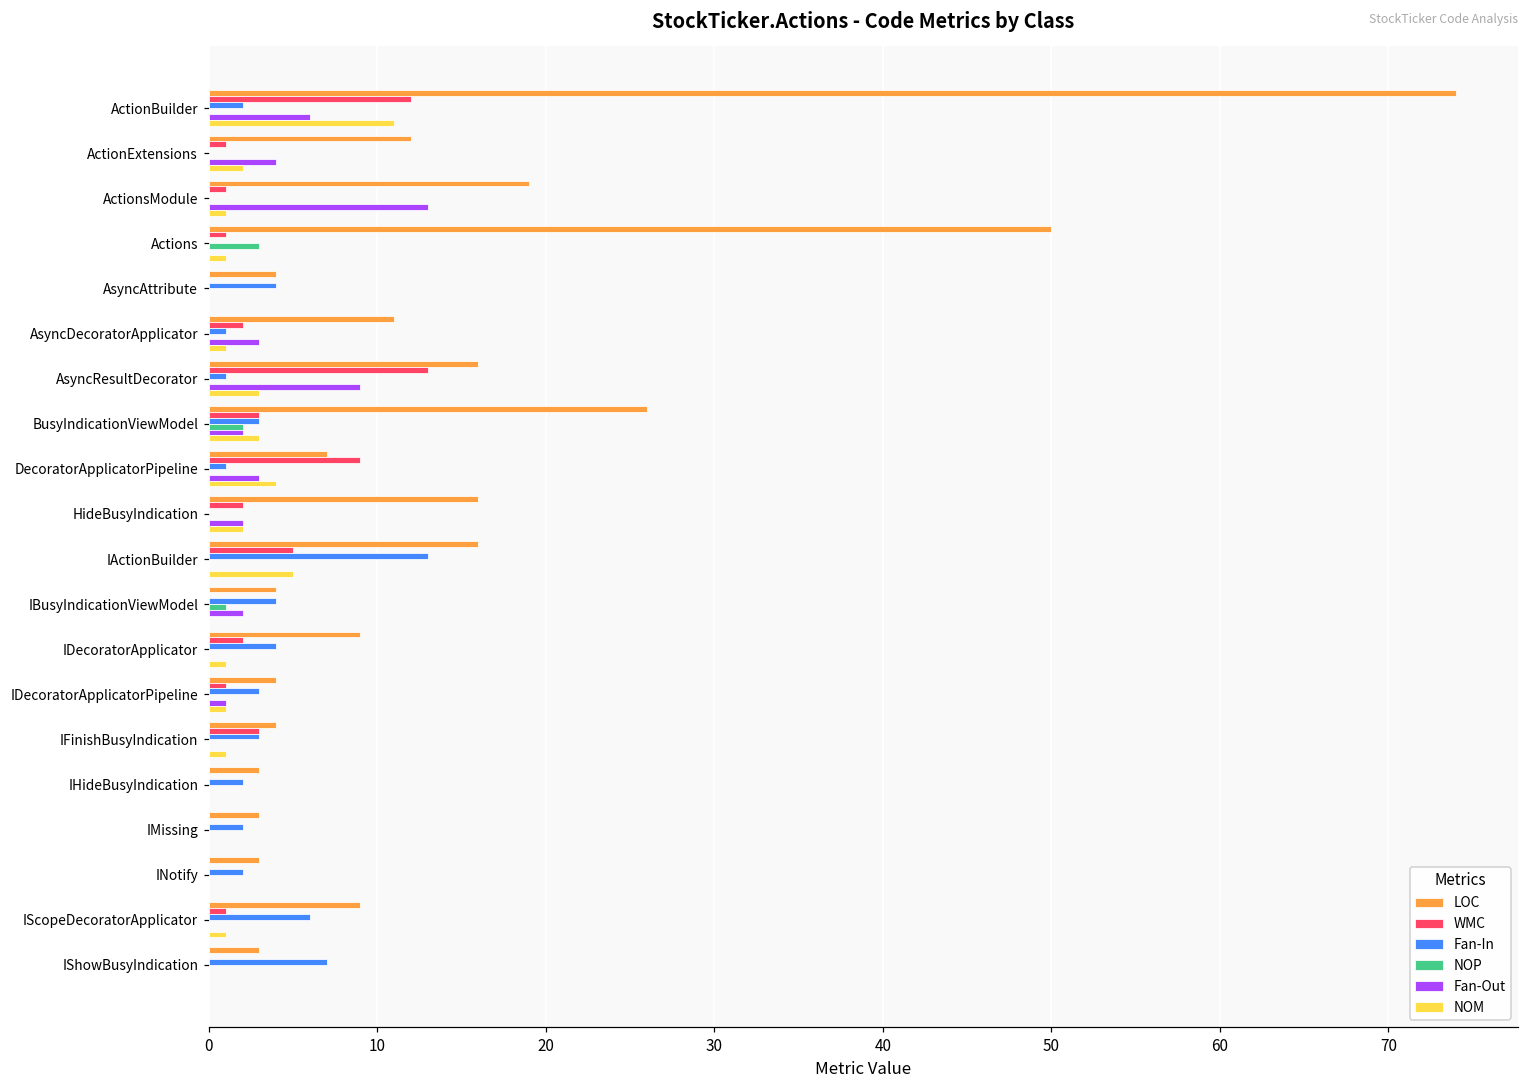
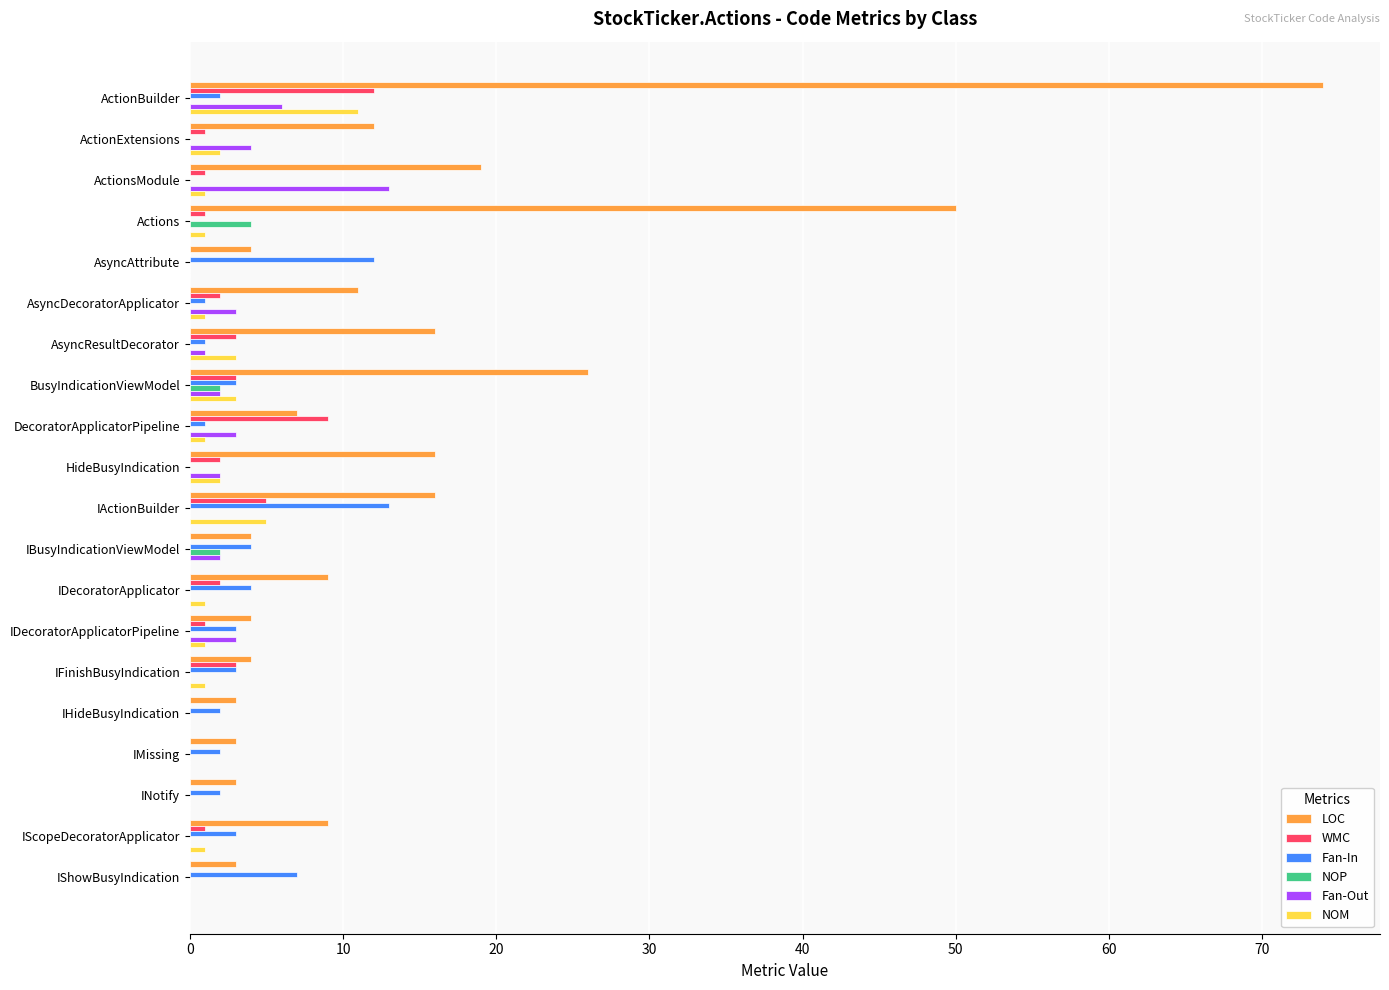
NOP, Actions: 3 -> 4
Fan-In, AsyncAttribute: 4 -> 12
WMC, AsyncResultDecorator: 13 -> 3
Fan-Out, AsyncResultDecorator: 9 -> 1
NOM, DecoratorApplicatorPipeline: 4 -> 1
NOP, IBusyIndicationViewModel: 1 -> 2
Fan-Out, IDecoratorApplicatorPipeline: 1 -> 3
Fan-In, IScopeDecoratorApplicator: 6 -> 3
